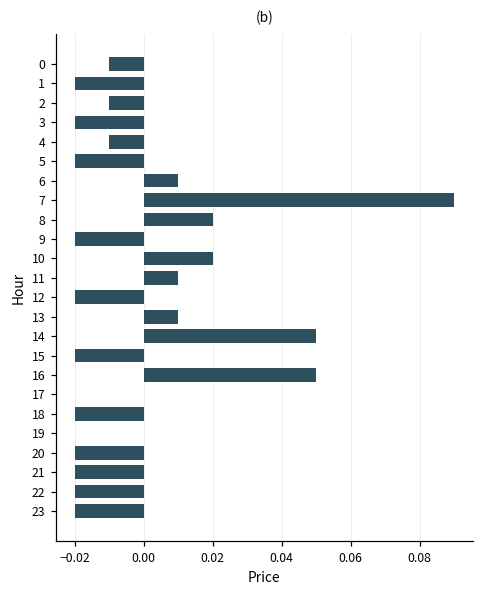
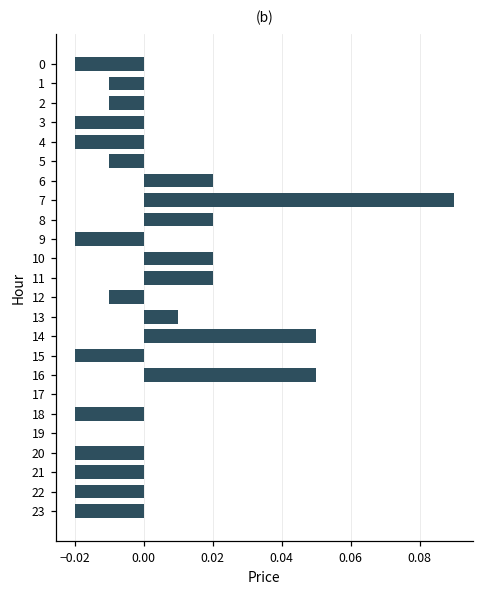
0: -0.01 -> -0.02
1: -0.02 -> -0.01
4: -0.01 -> -0.02
5: -0.02 -> -0.01
6: 0.01 -> 0.02
11: 0.01 -> 0.02
12: -0.02 -> -0.01
